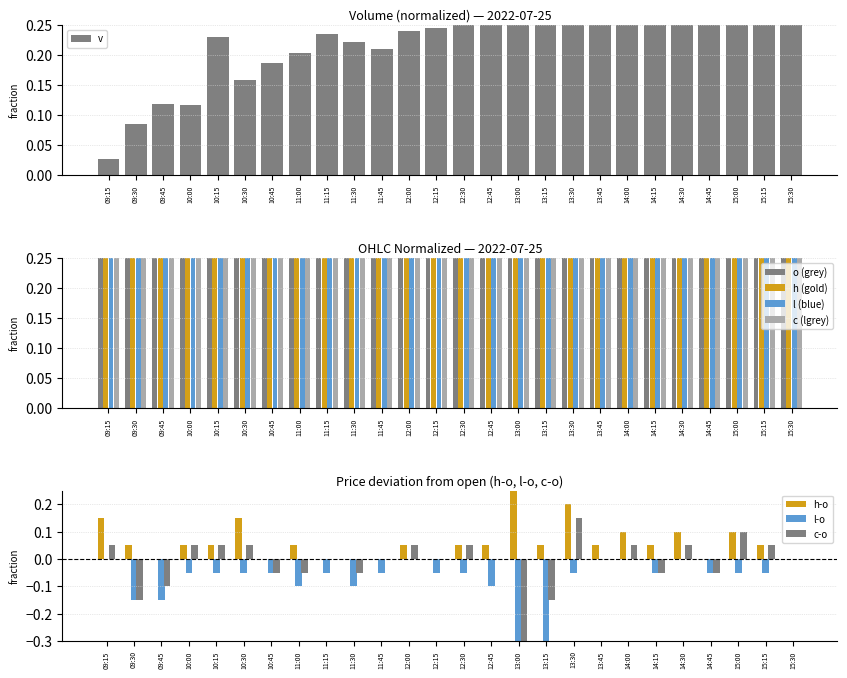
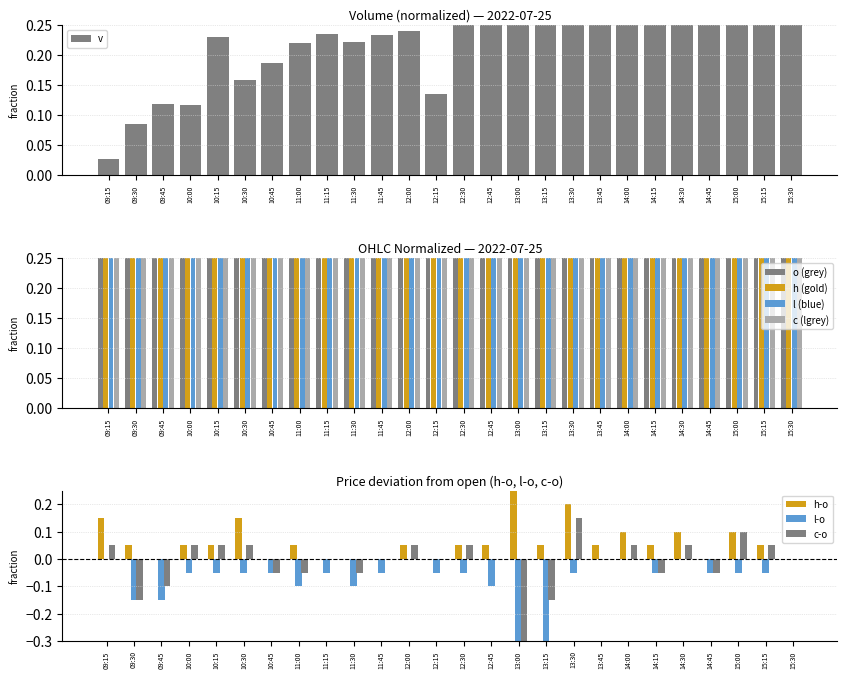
Volume (normalized) — 2022-07-25, 11:00: 0.20 -> 0.22
Volume (normalized) — 2022-07-25, 11:45: 0.21 -> 0.23
Volume (normalized) — 2022-07-25, 12:15: 0.24 -> 0.13
